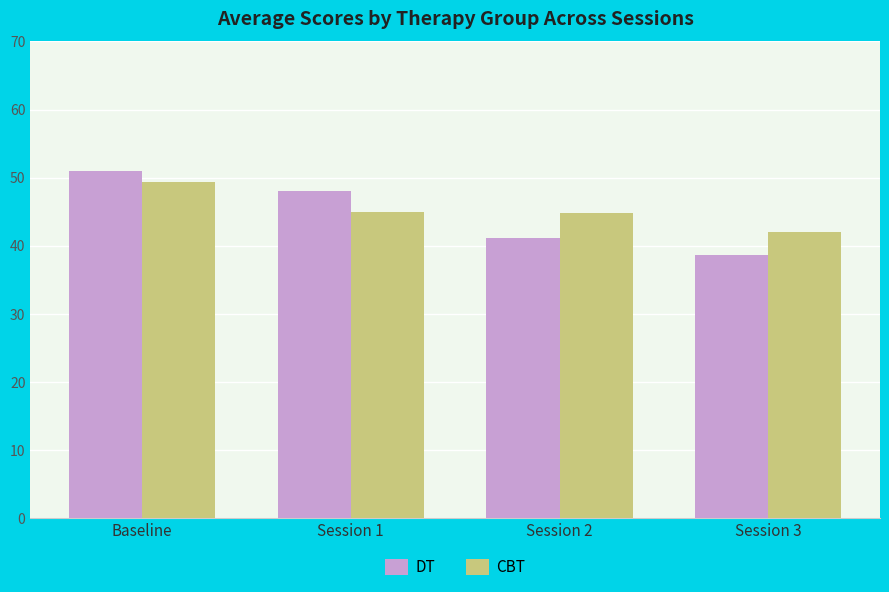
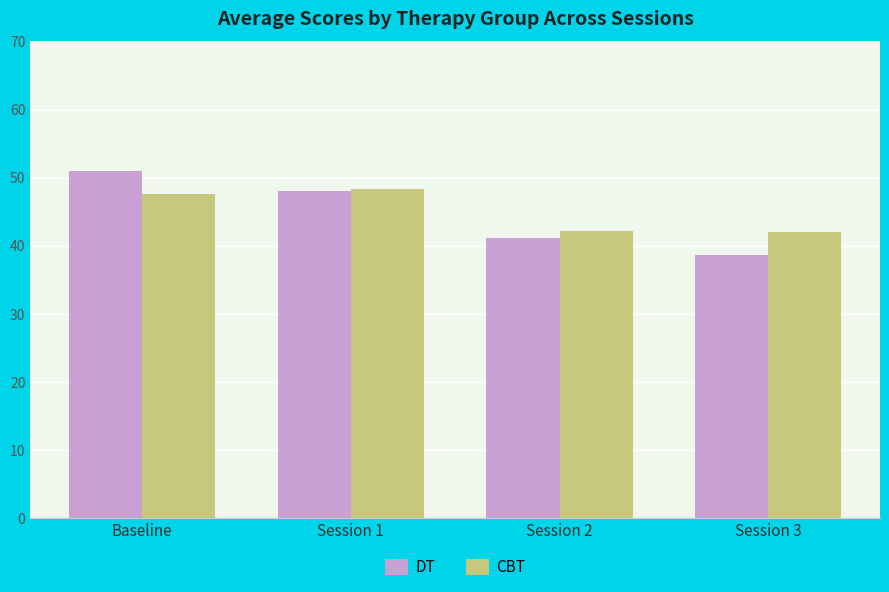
CBT, Baseline: 49 -> 48
CBT, Session 1: 45 -> 48
CBT, Session 2: 45 -> 42
